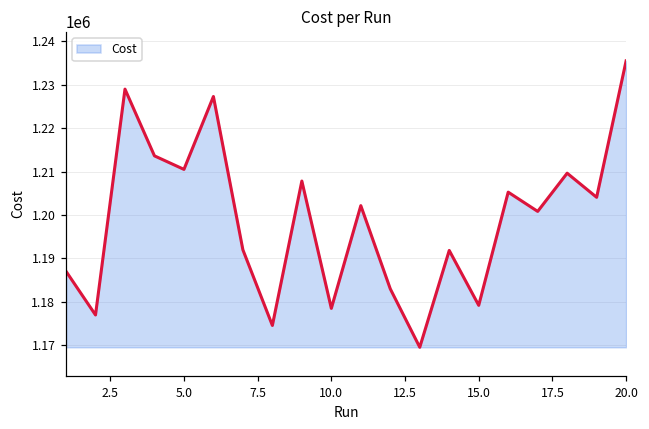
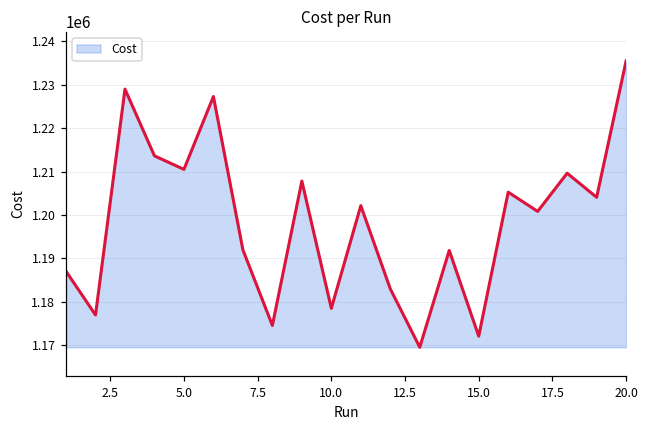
15.0: 1179000 -> 1172000
